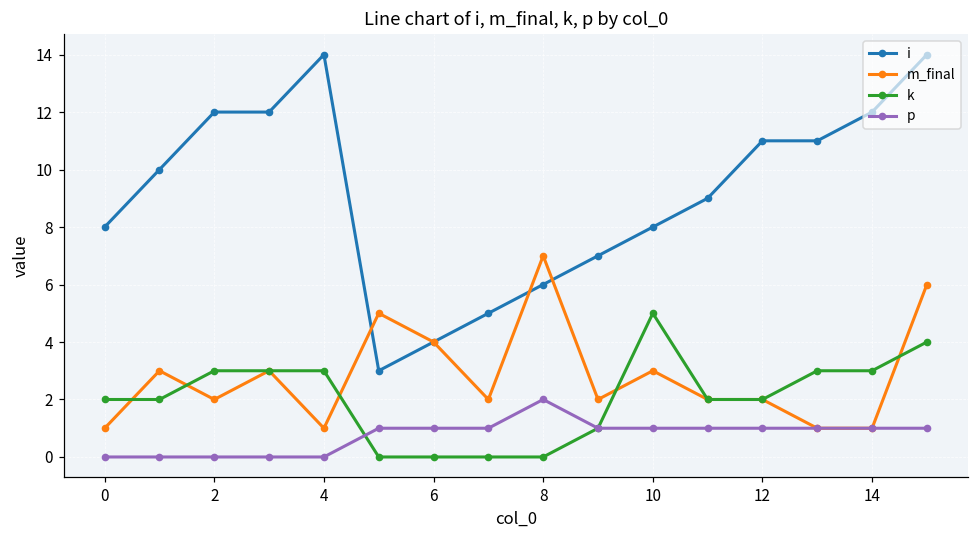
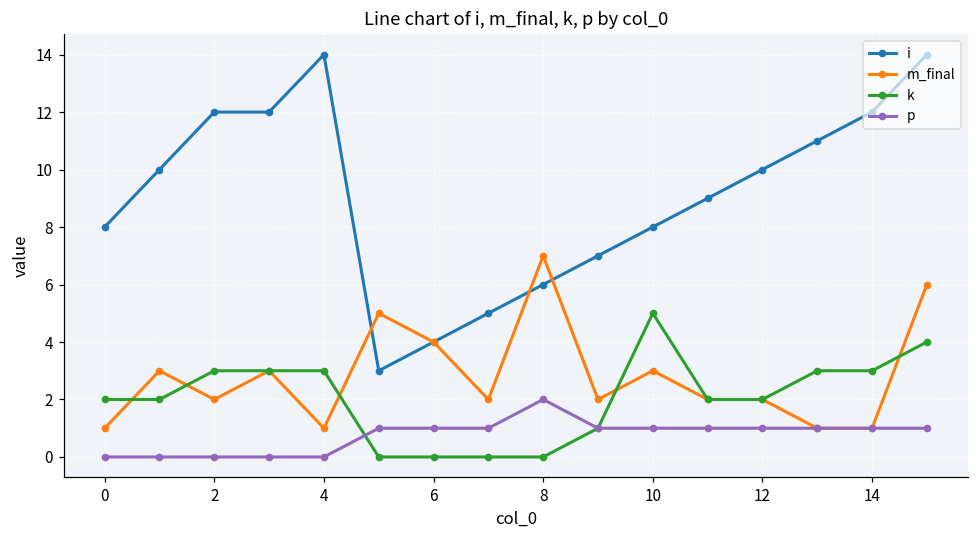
i, 12: 11 -> 10
